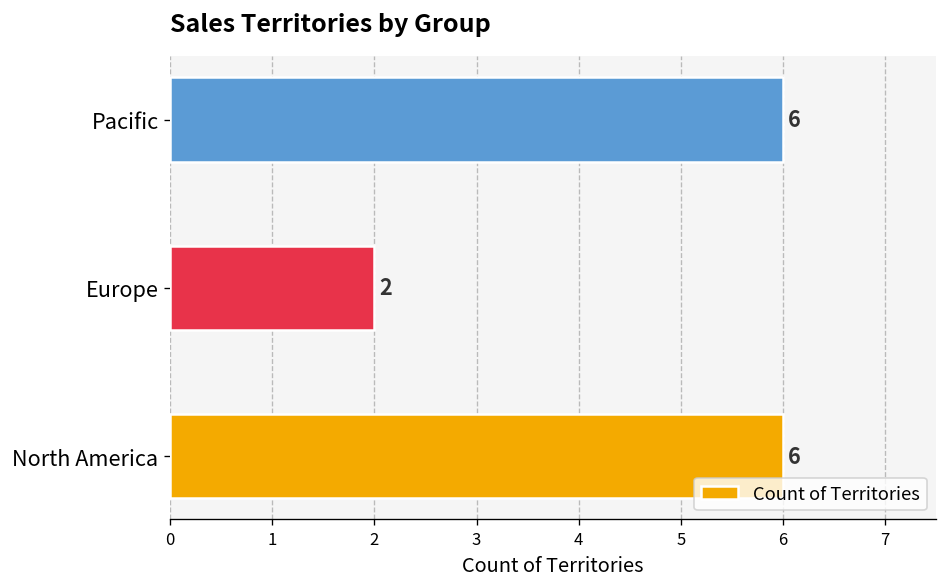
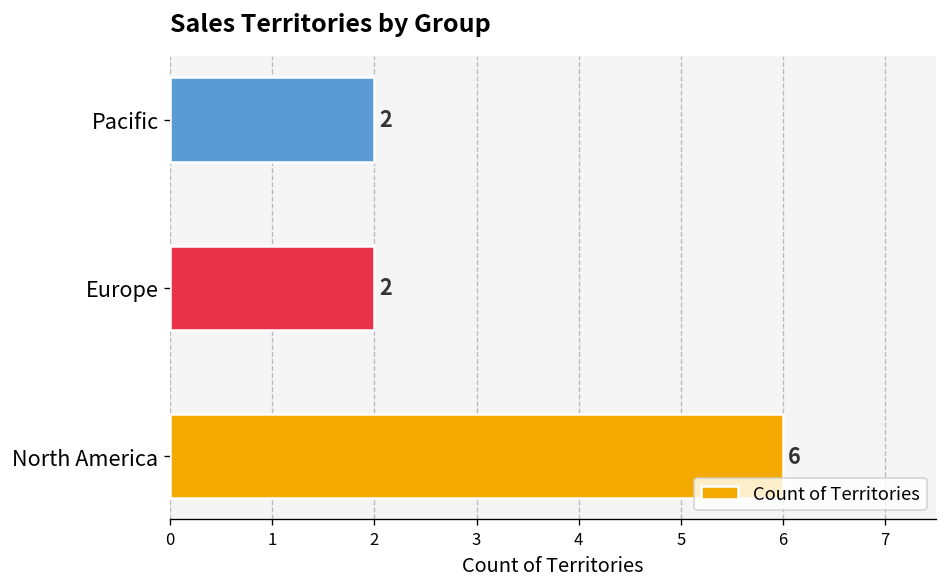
Pacific: 6 -> 2
